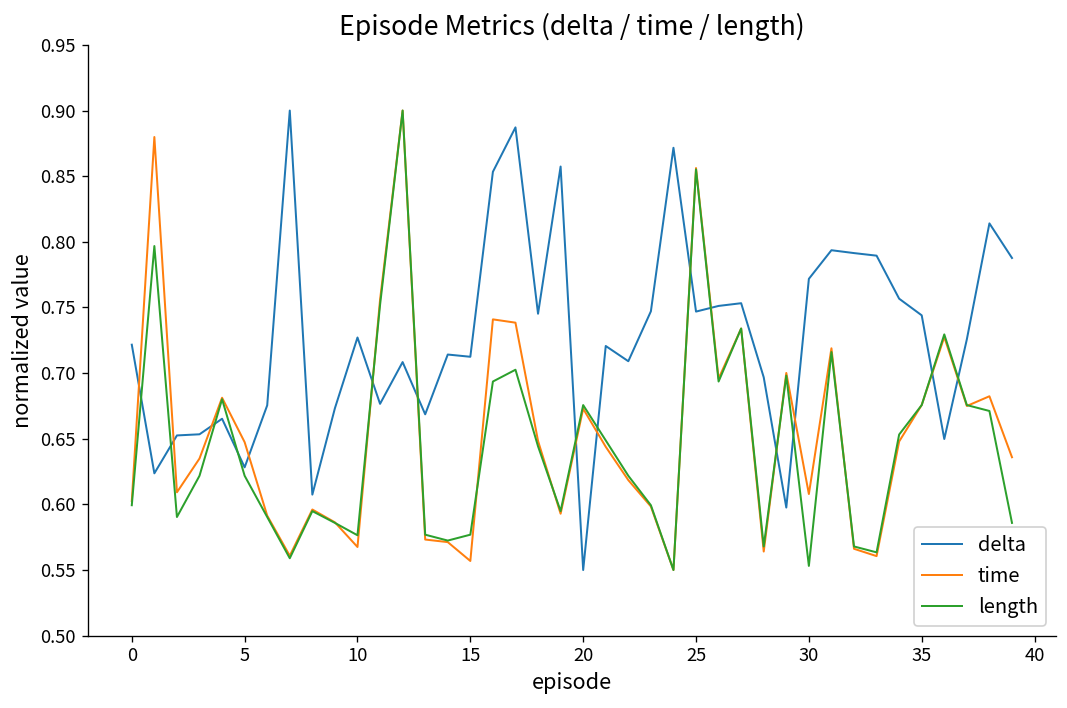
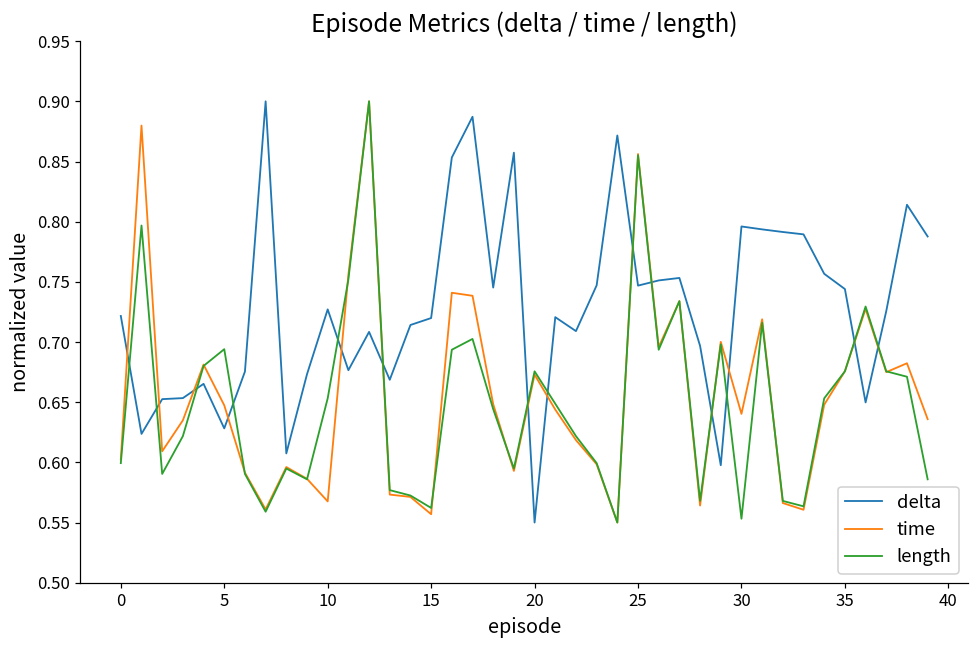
length, 5: 0.622 -> 0.694
length, 10: 0.576 -> 0.653
delta, 15: 0.712 -> 0.720
length, 15: 0.577 -> 0.562
delta, 30: 0.772 -> 0.796
time, 30: 0.608 -> 0.640
